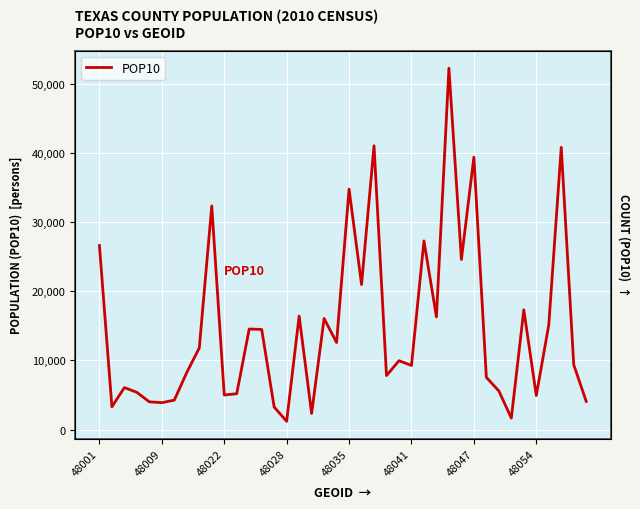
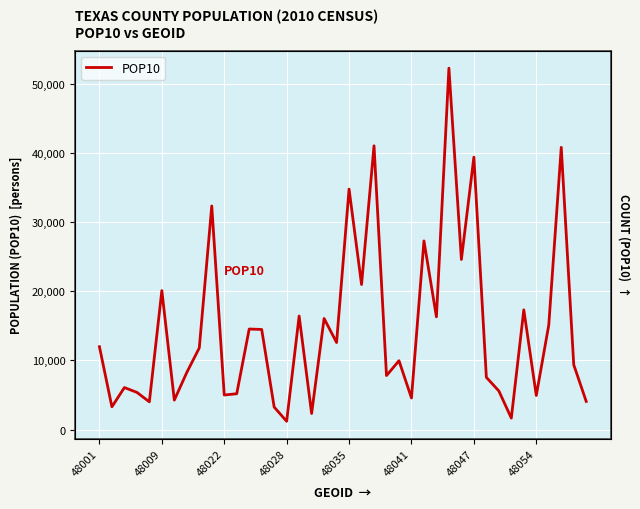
48001: 27,000 -> 12,000
48009: 4,000 -> 20,000
48041: 9,000 -> 5,000
